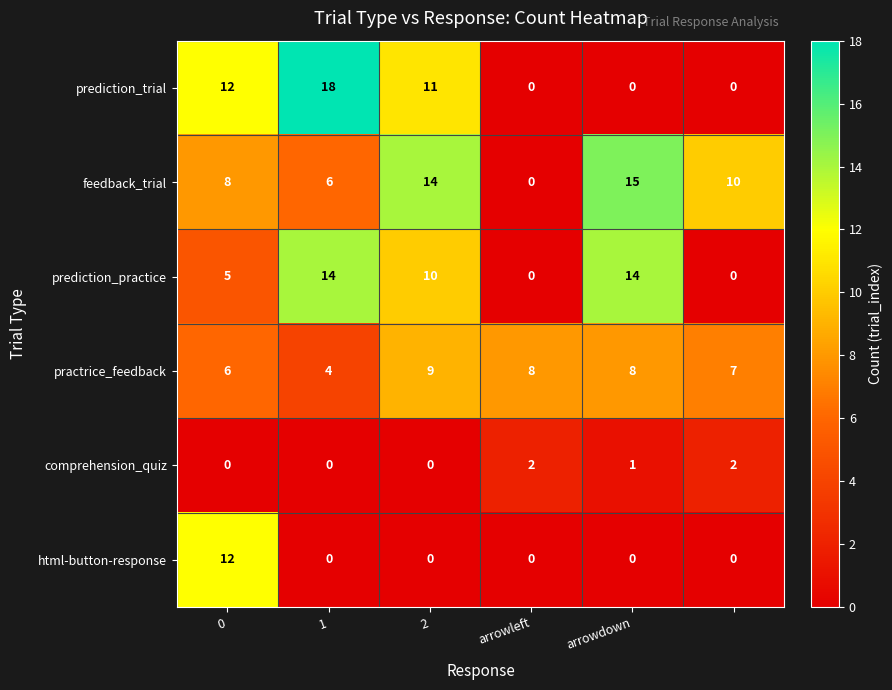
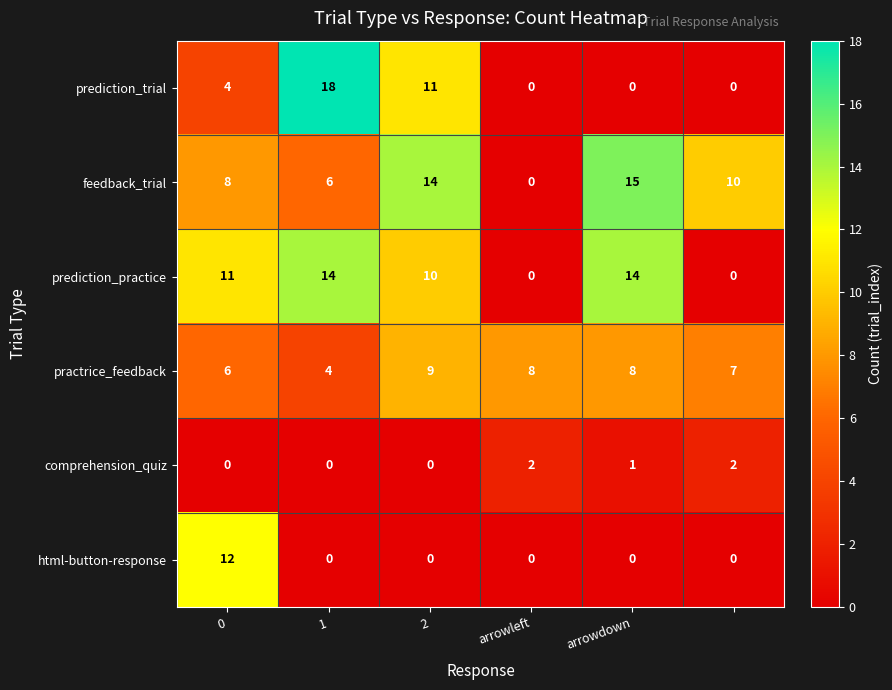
prediction_trial, 0: 12 -> 4
prediction_practice, 0: 5 -> 11
